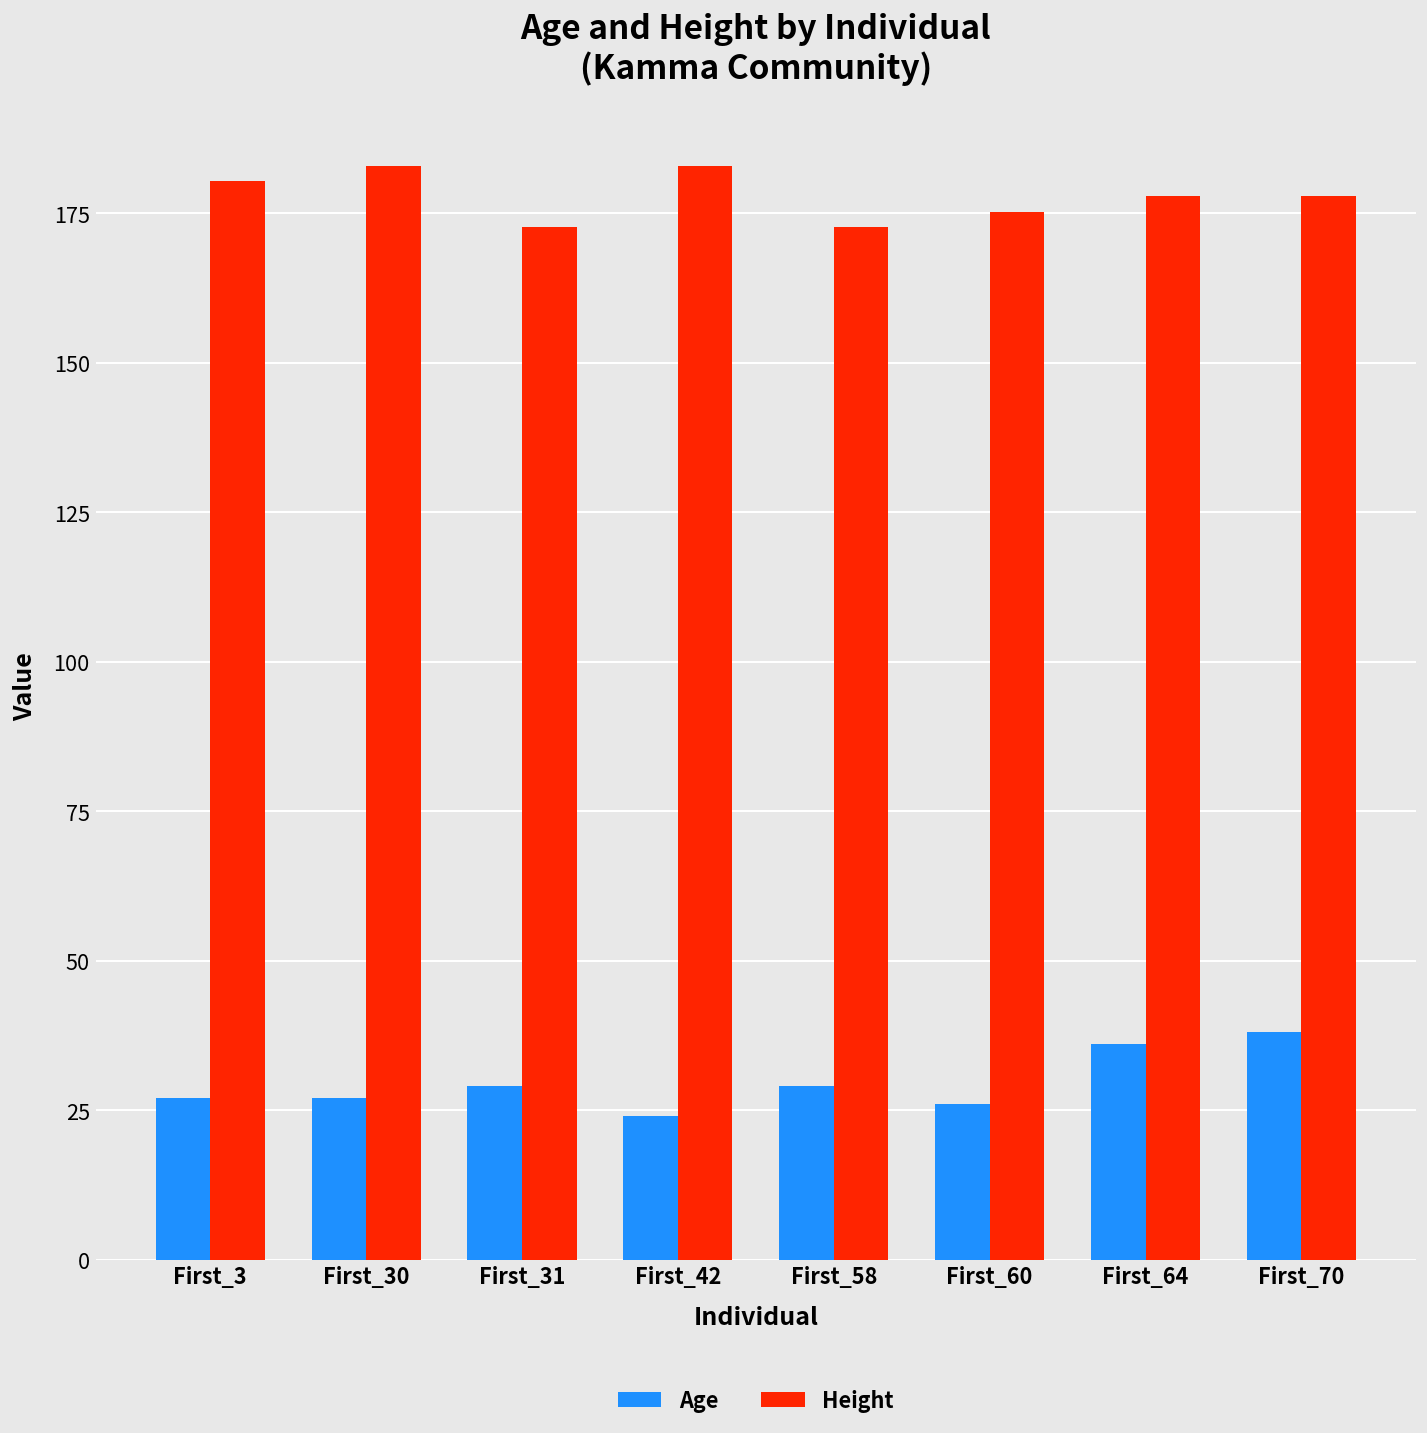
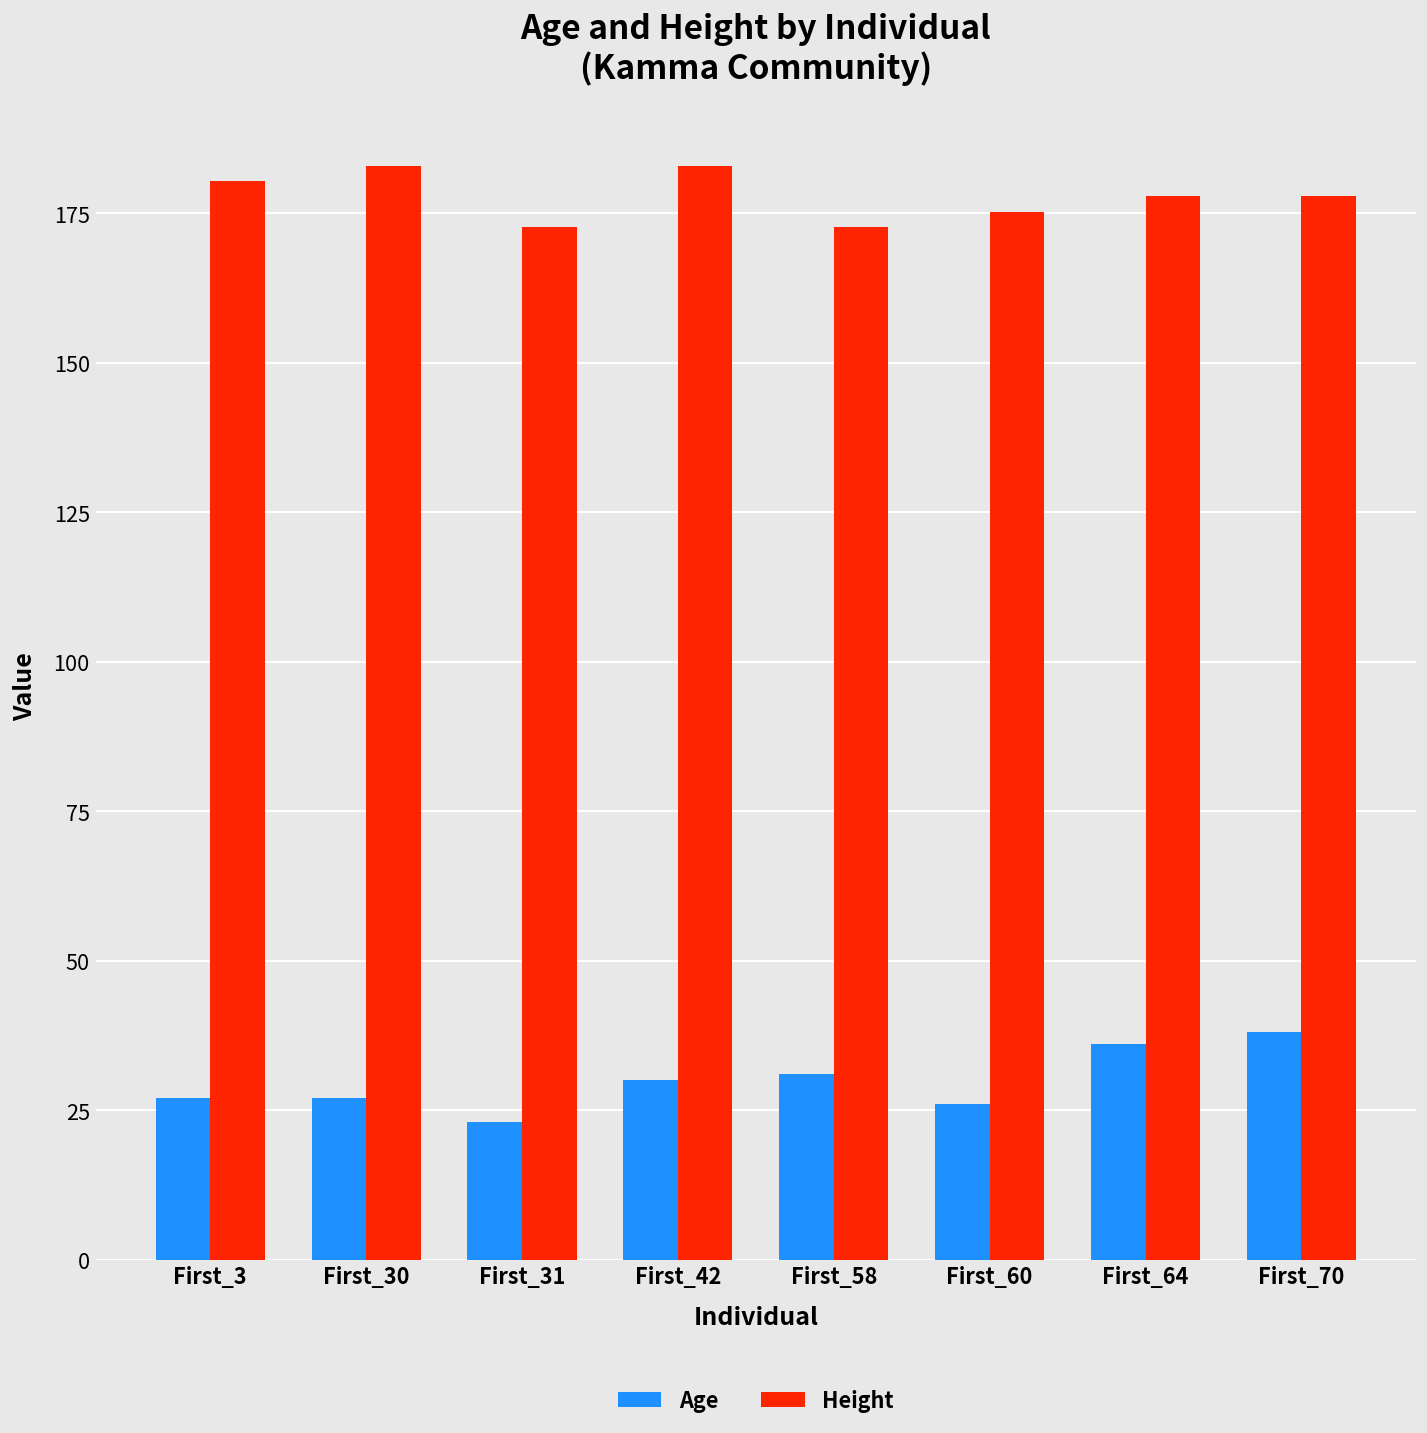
Age, First_31: 29 -> 23
Age, First_42: 24 -> 30
Age, First_58: 29 -> 31
